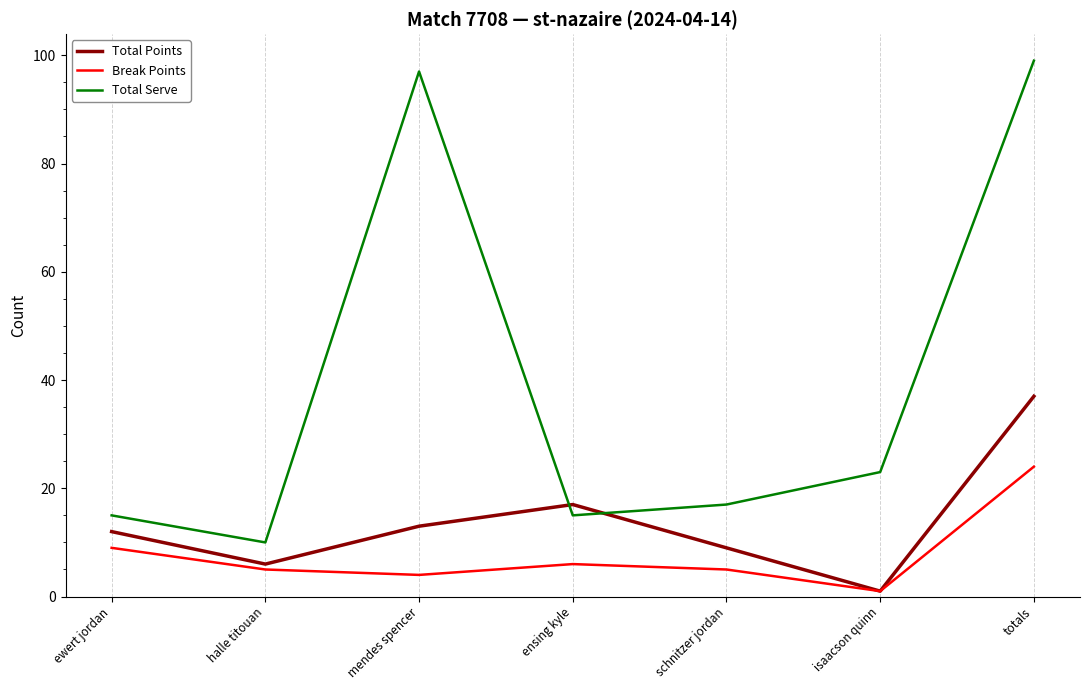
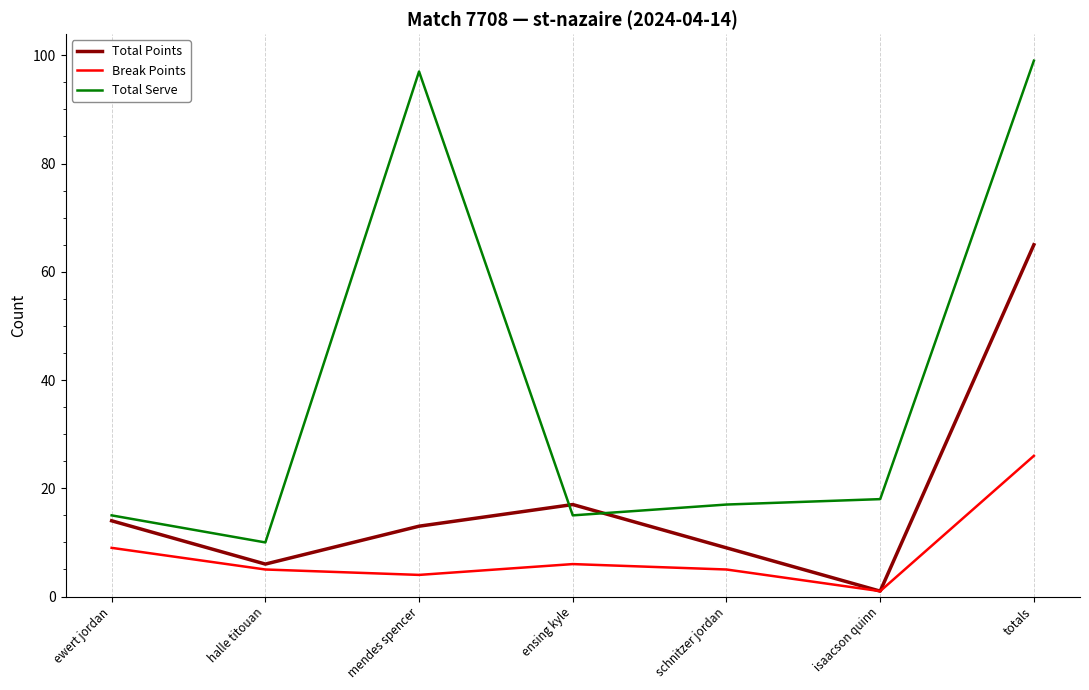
Total Points, ewert jordan: 12 -> 14
Total Serve, isaacson quinn: 23 -> 18
Total Points, totals: 37 -> 65
Break Points, totals: 24 -> 26
